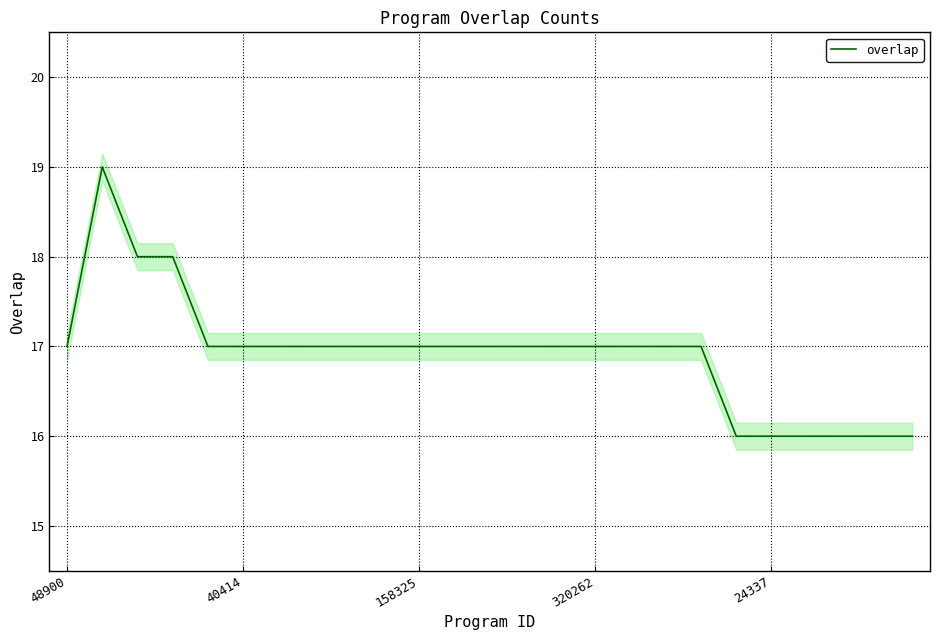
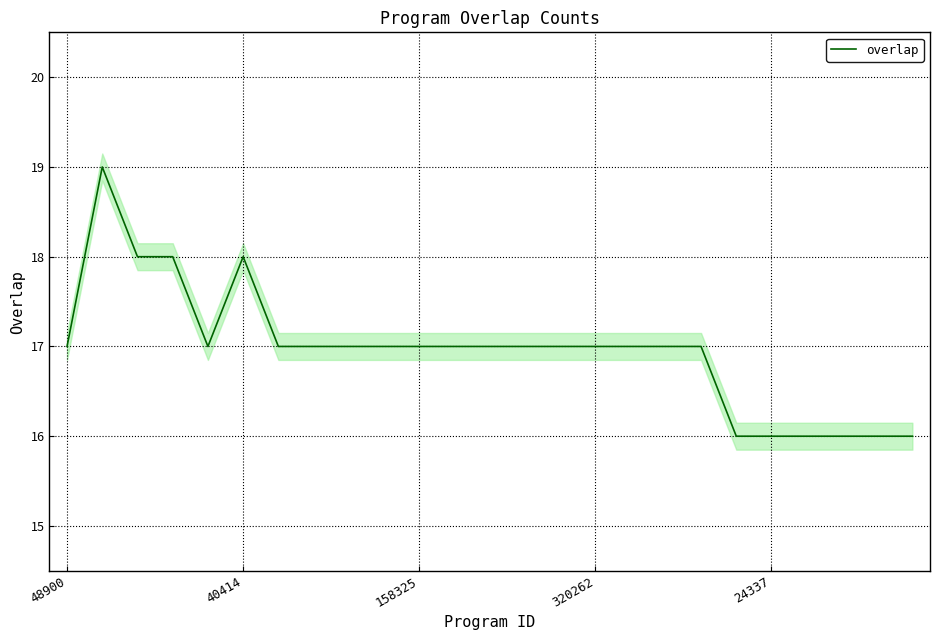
overlap, 40414: 17 -> 18
